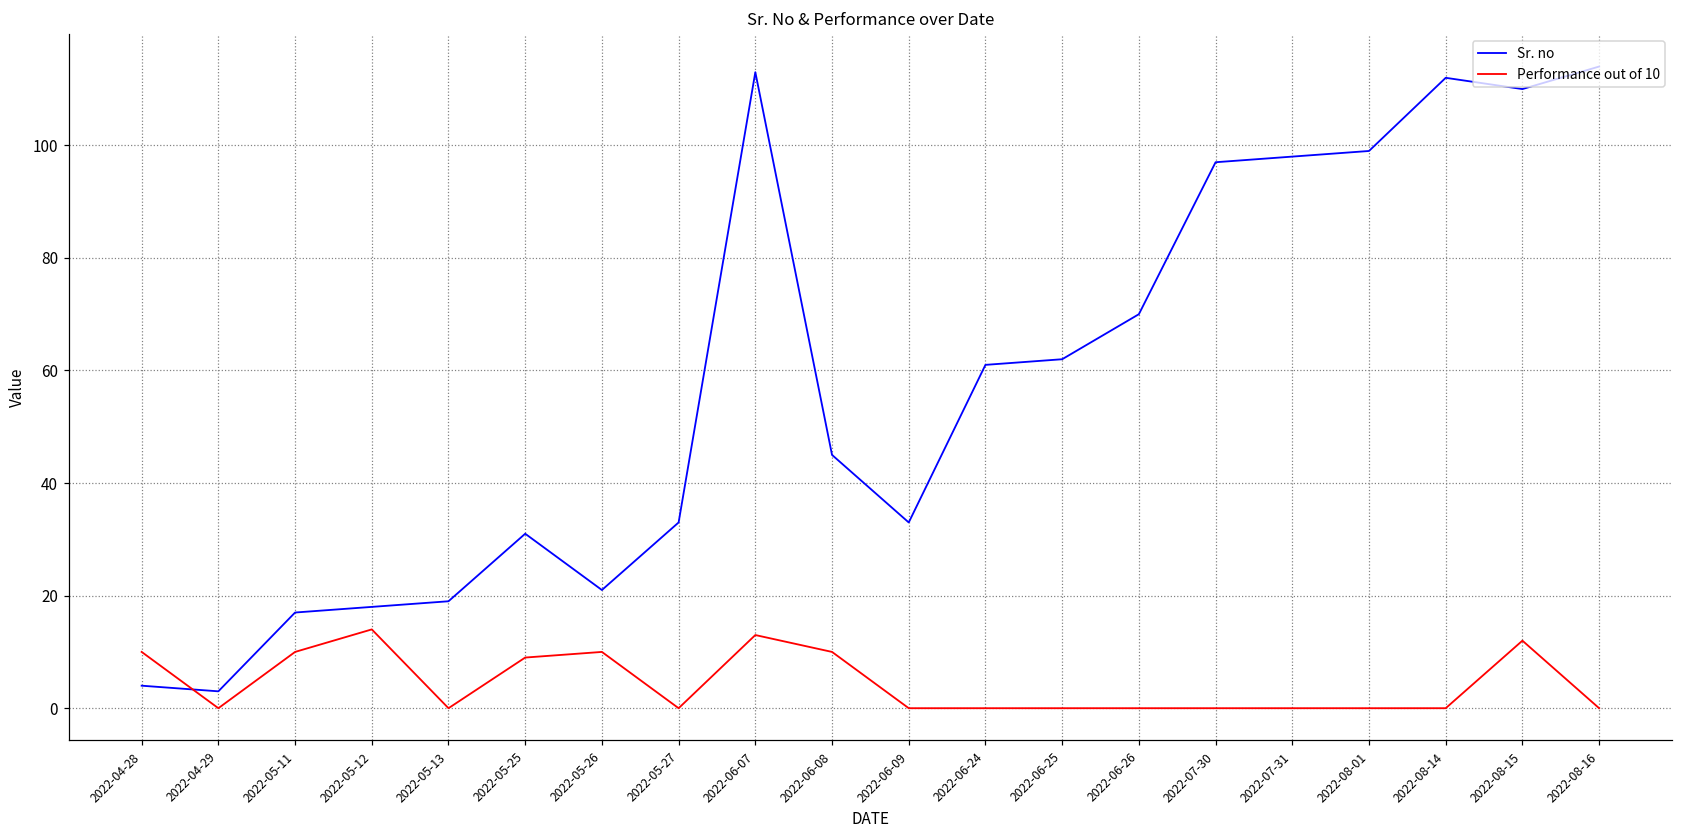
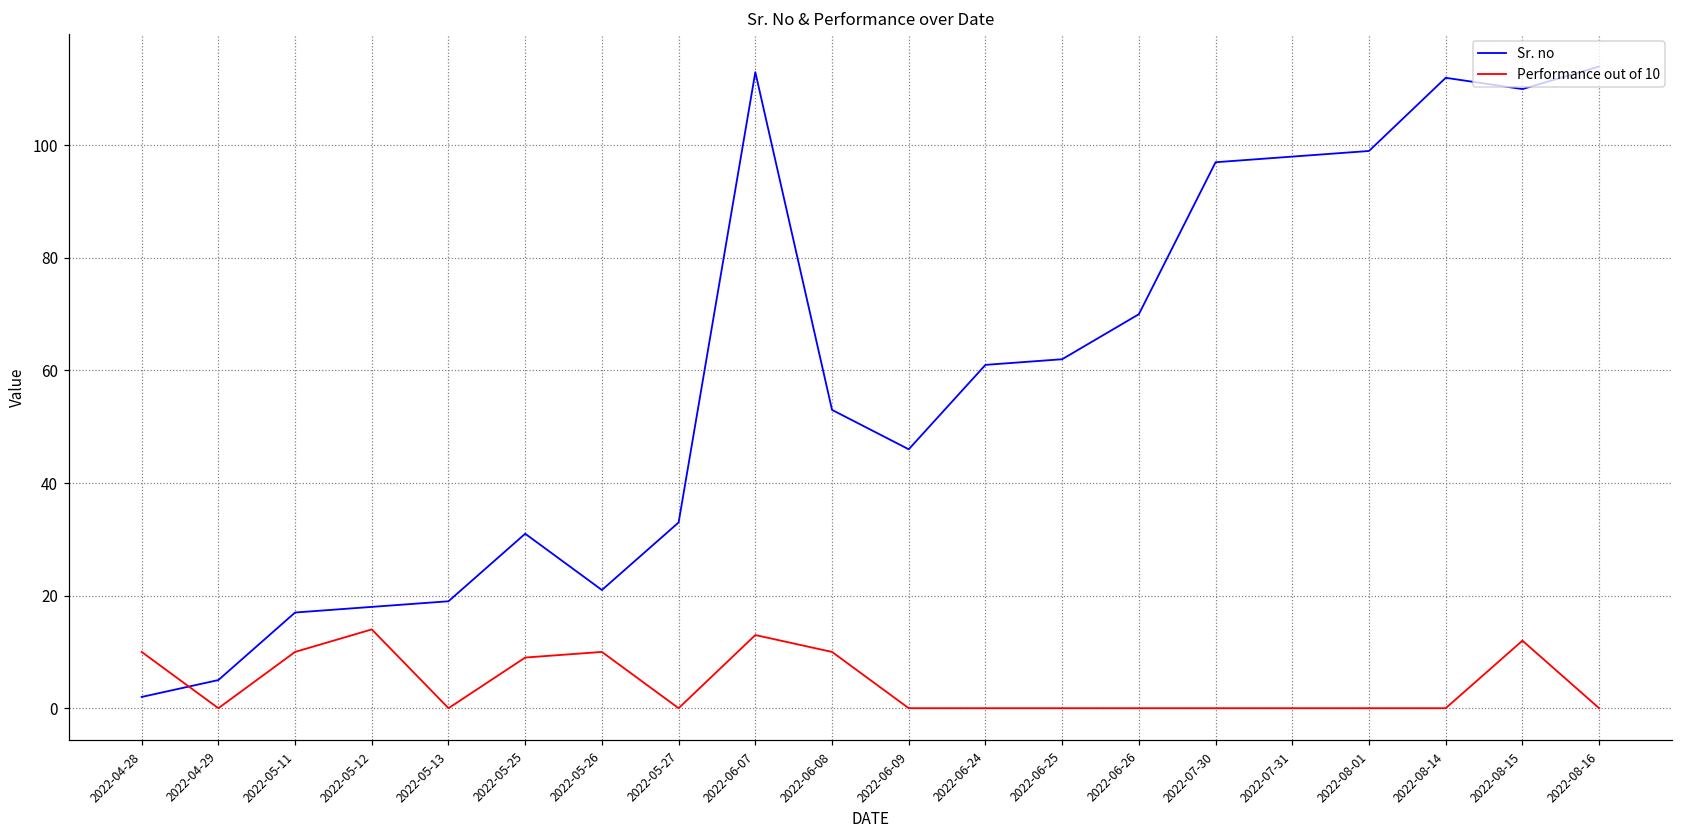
Sr. no, 2022-04-28: 4 -> 2
Sr. no, 2022-04-29: 3 -> 5
Sr. no, 2022-06-08: 45 -> 53
Sr. no, 2022-06-09: 33 -> 46
